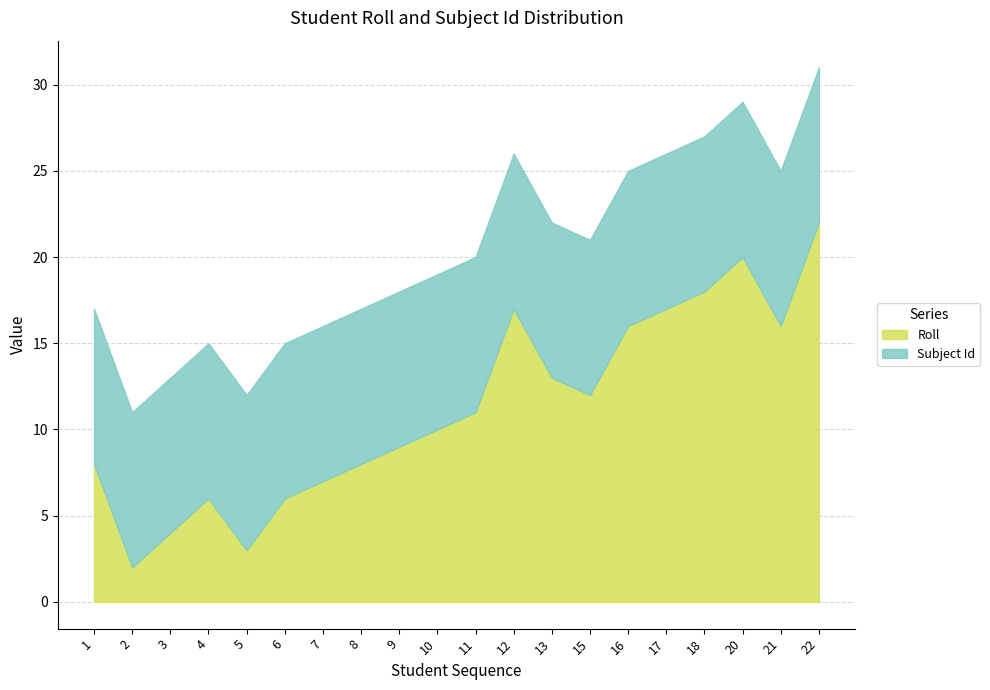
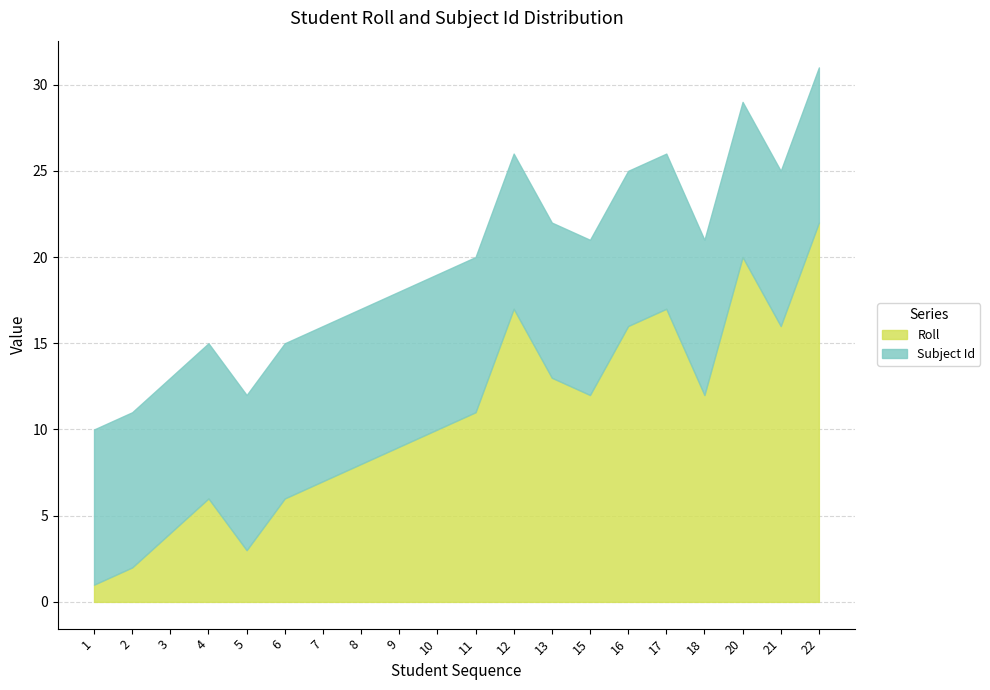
Roll, 1: 8 -> 1
Roll, 18: 18 -> 12
